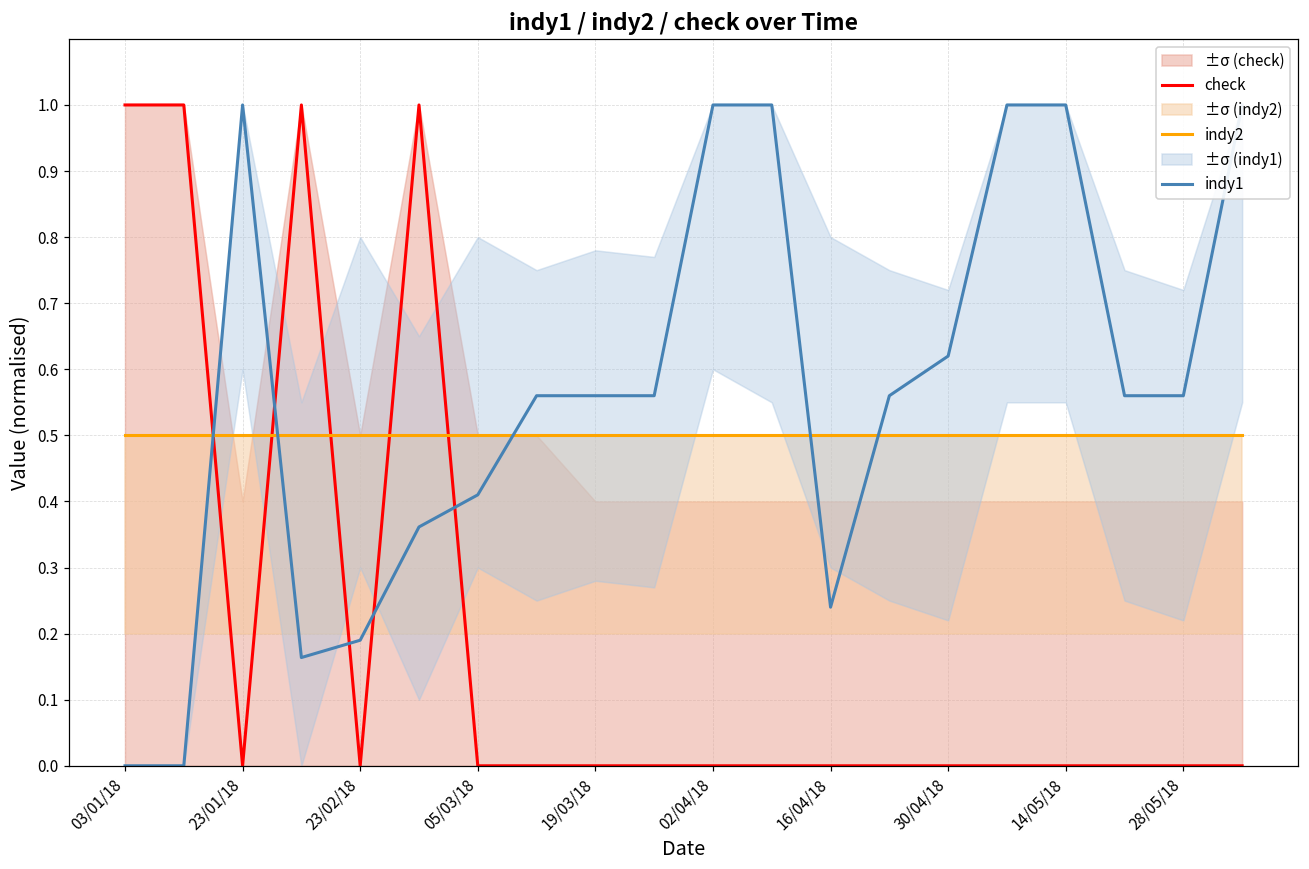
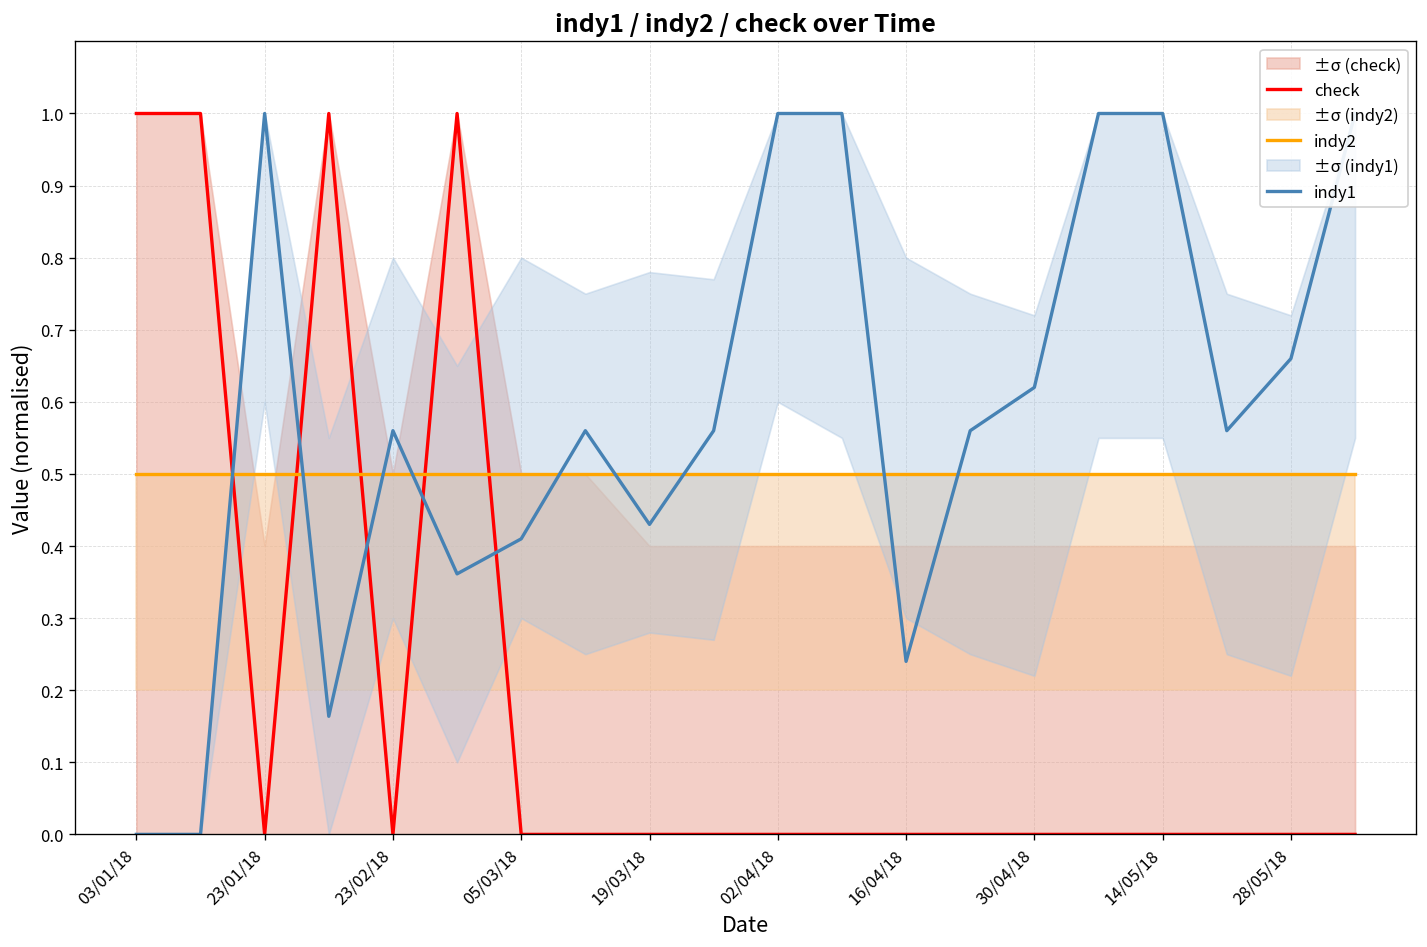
indy1, 23/02/18: 0.19 -> 0.56
indy1, 19/03/18: 0.56 -> 0.43
indy1, 28/05/18: 0.56 -> 0.66
